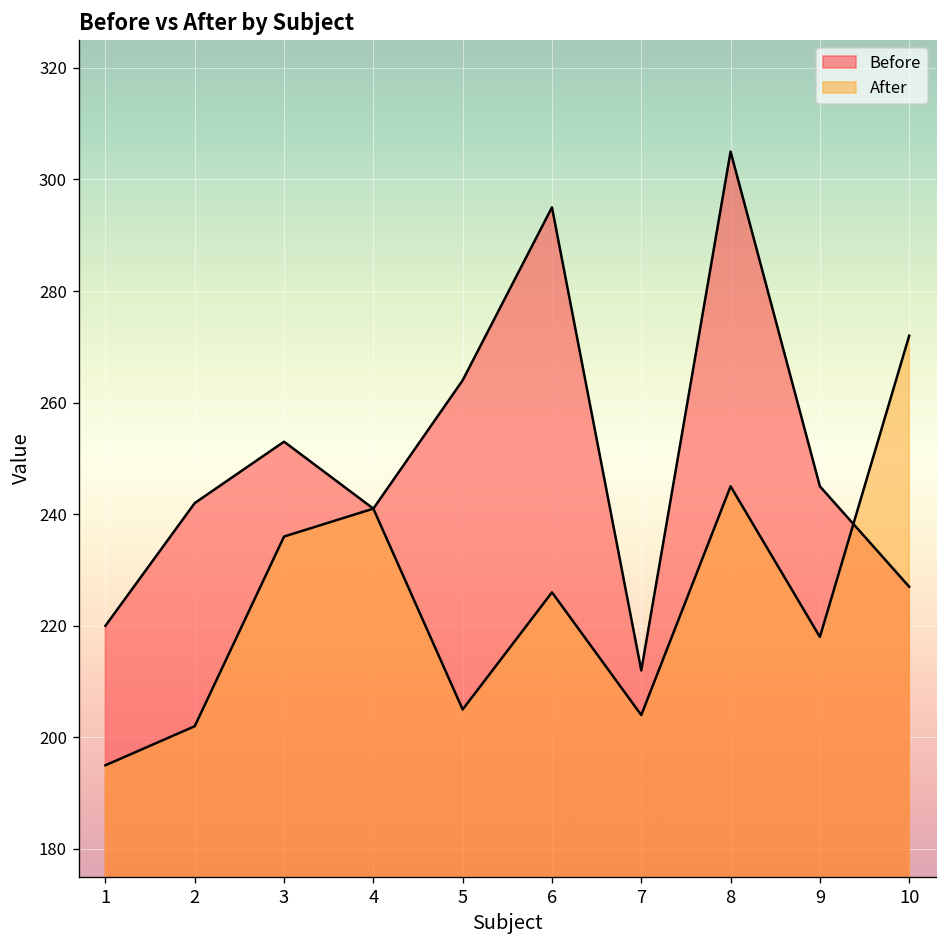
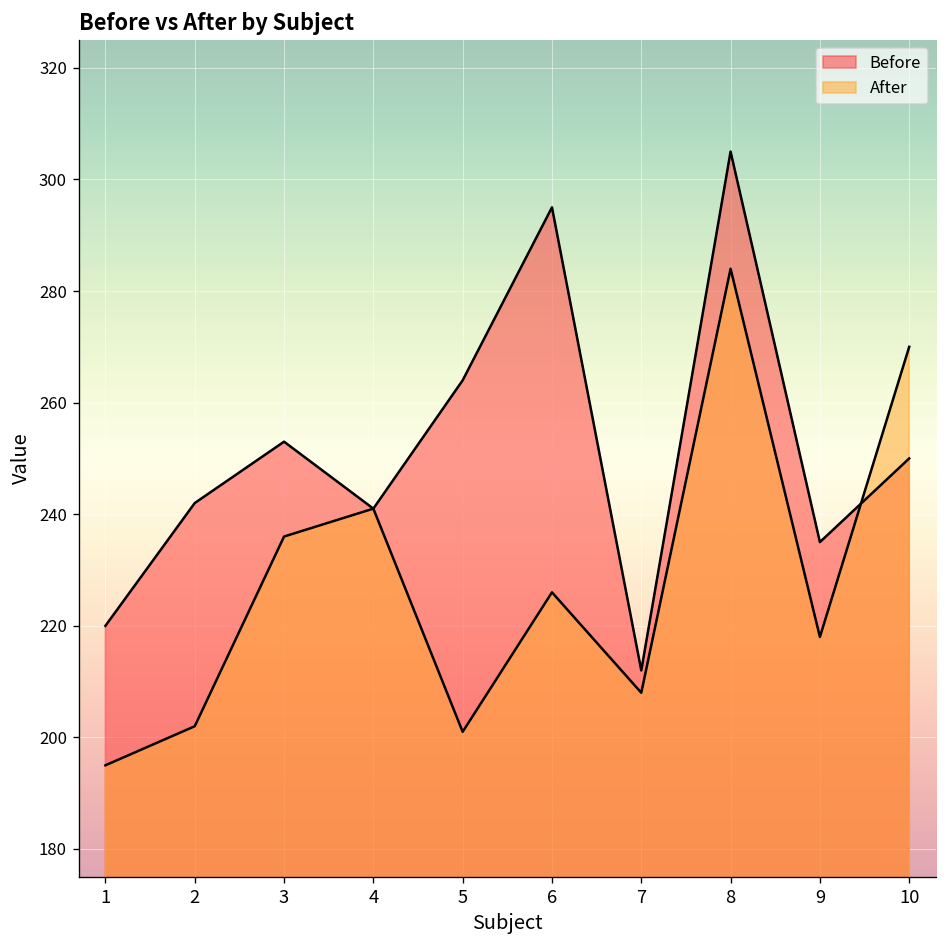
After, 5: 205 -> 201
After, 7: 204 -> 208
After, 8: 245 -> 284
Before, 9: 245 -> 235
Before, 10: 227 -> 250
After, 10: 272 -> 270
